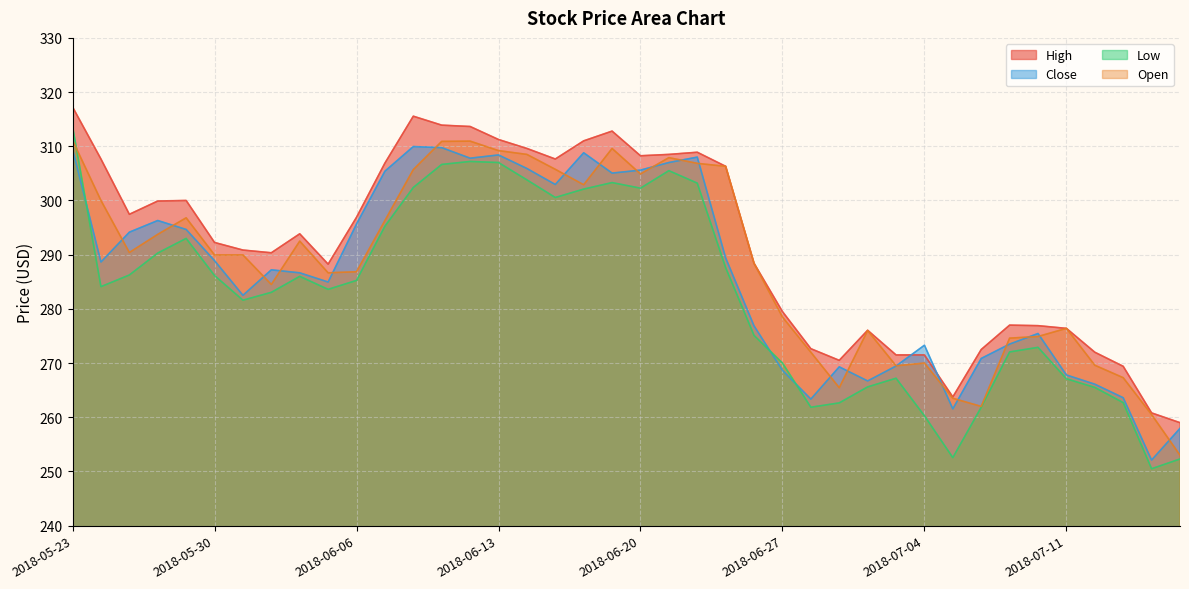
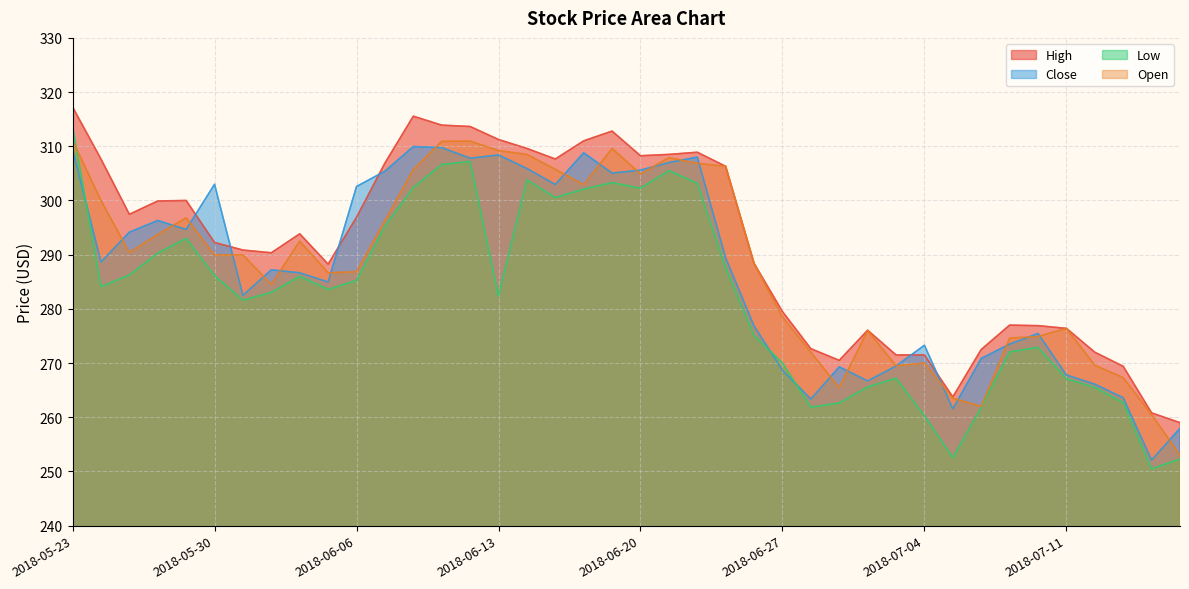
Close, 2018-05-30: 289 -> 303
Close, 2018-06-06: 296 -> 303
Low, 2018-06-13: 307 -> 282
